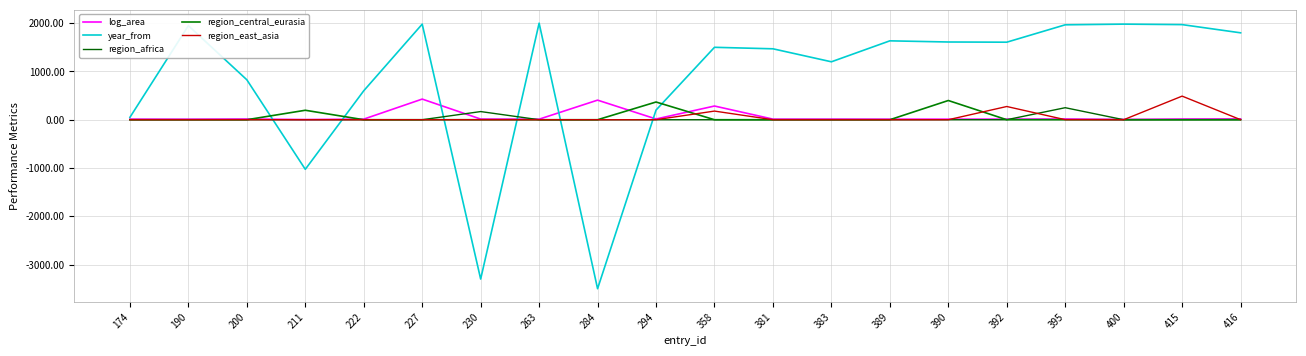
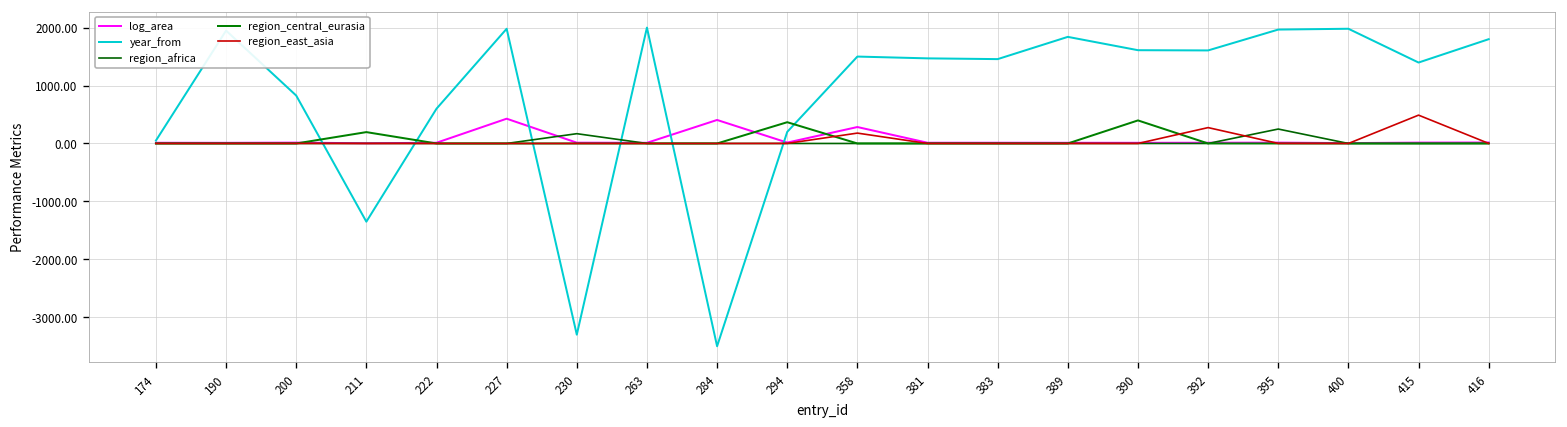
year_from, 211: -1000 -> -1400
year_from, 383: 1200 -> 1500
year_from, 389: 1600 -> 1800
year_from, 415: 2000 -> 1400
